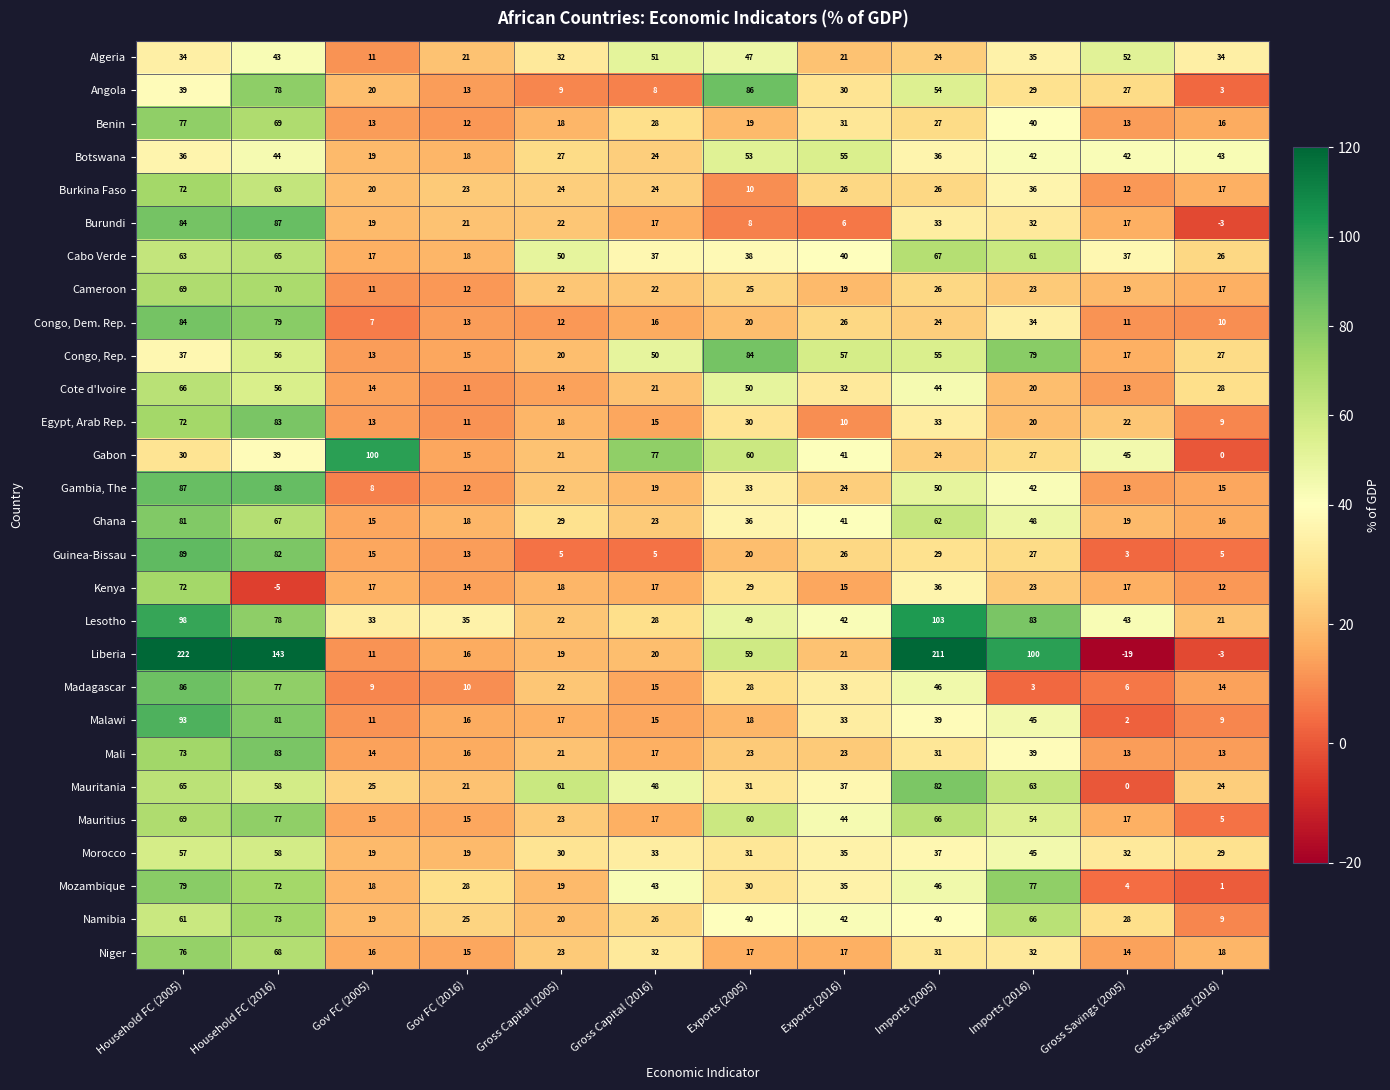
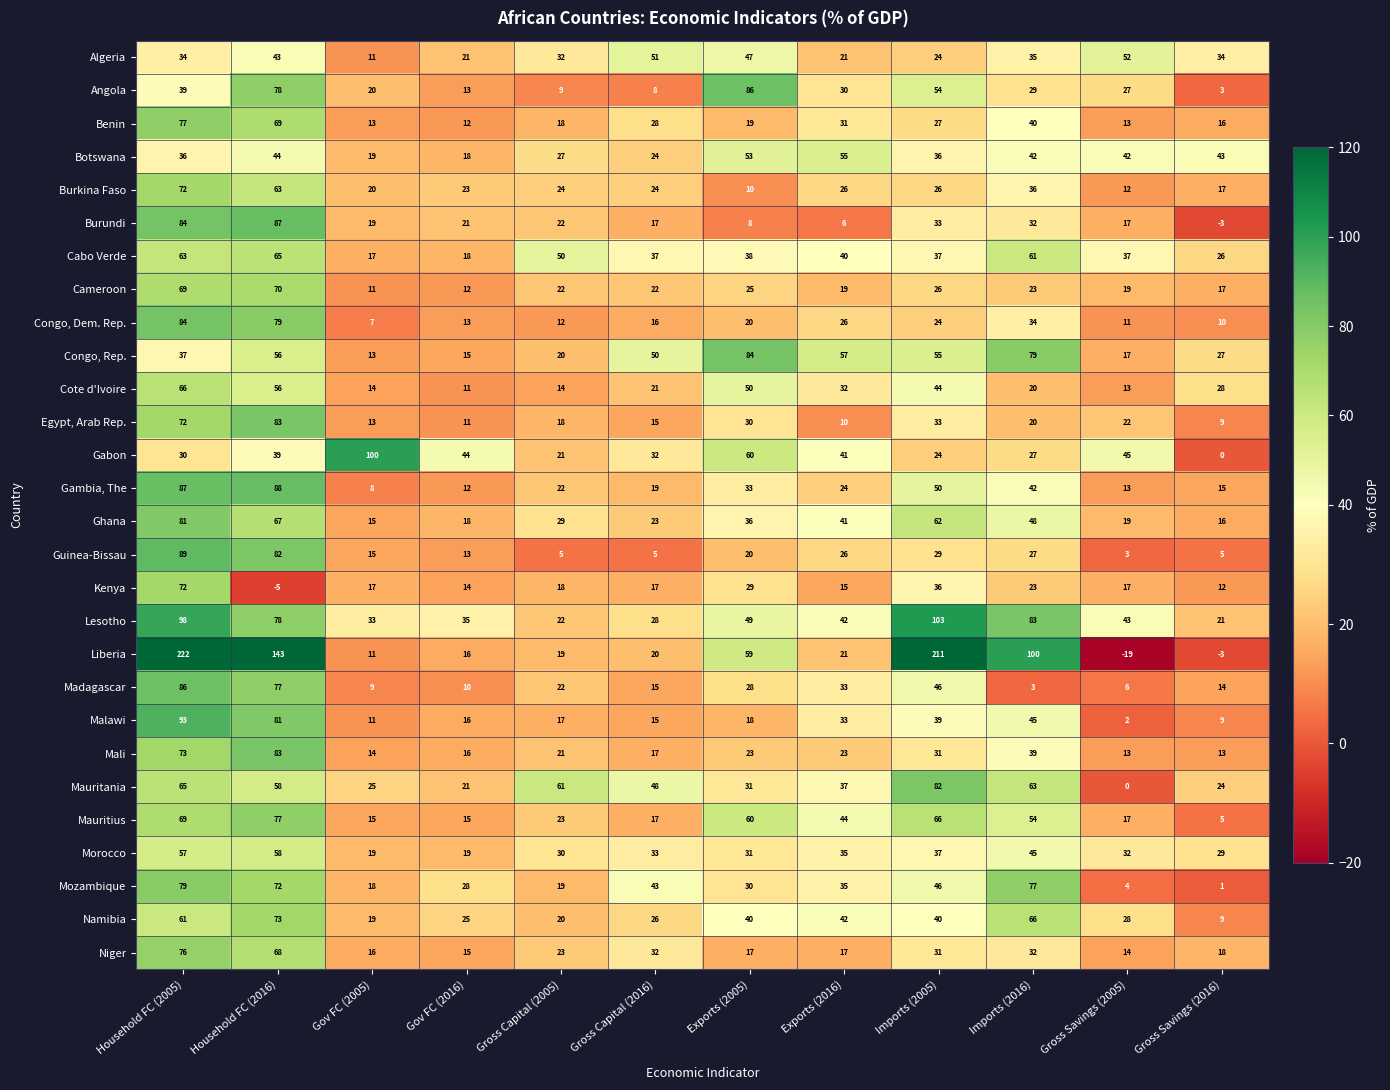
Cabo Verde, Imports (2005): 67 -> 37
Gabon, Gov FC (2016): 15 -> 44
Gabon, Gross Capital (2016): 77 -> 32
